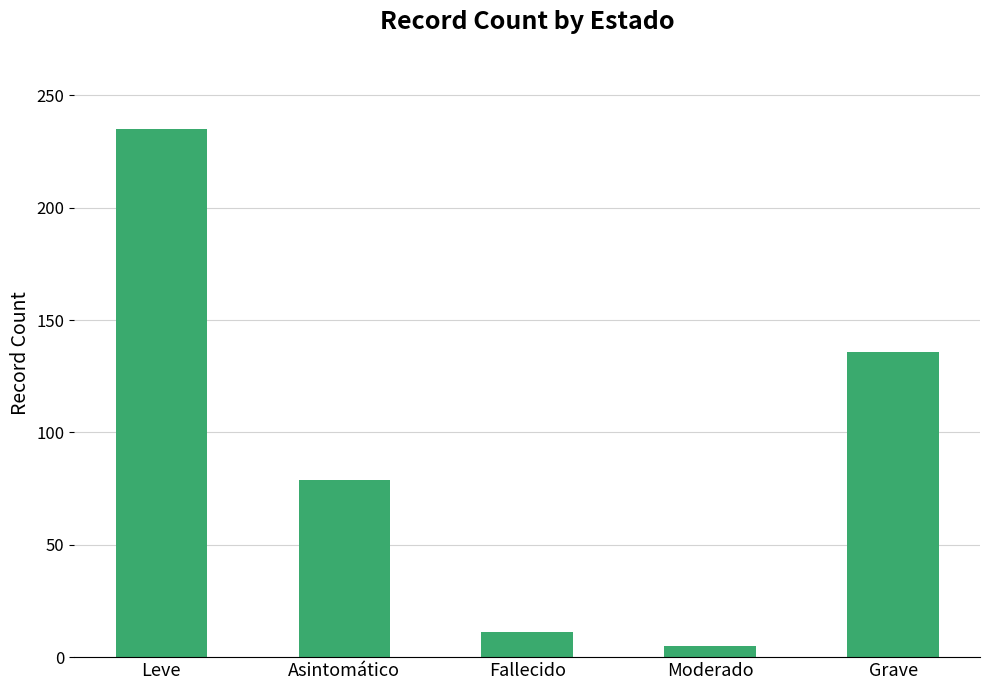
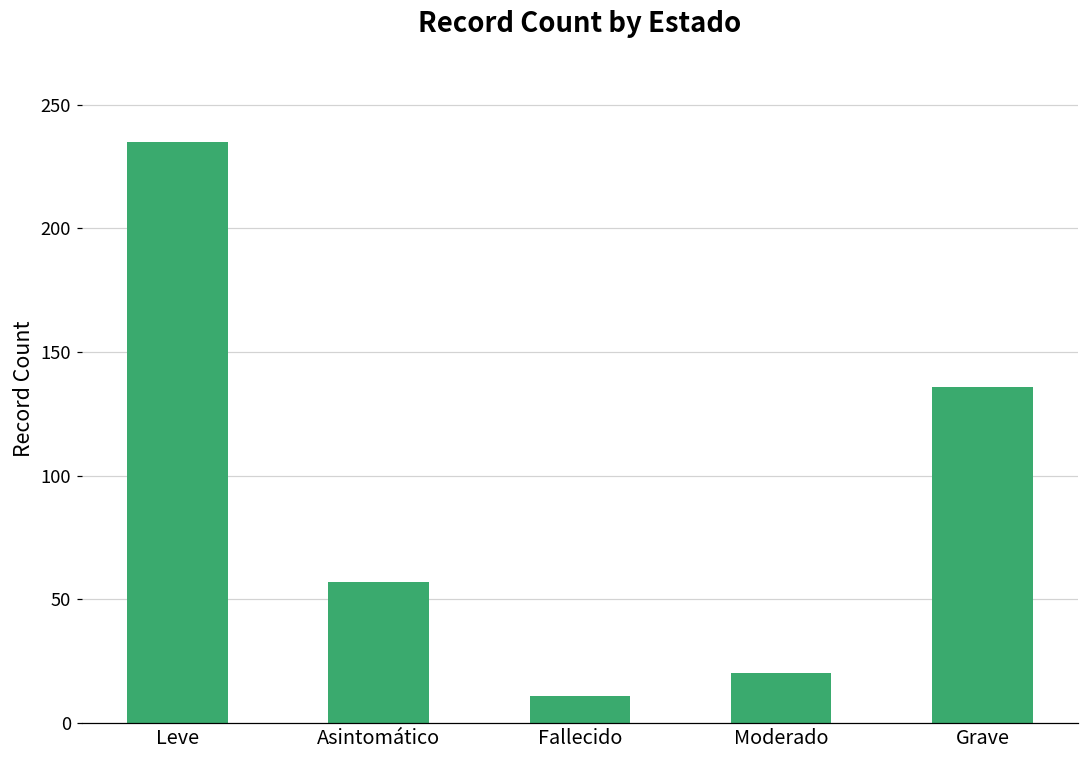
Asintomático: 79 -> 57
Moderado: 5 -> 20
